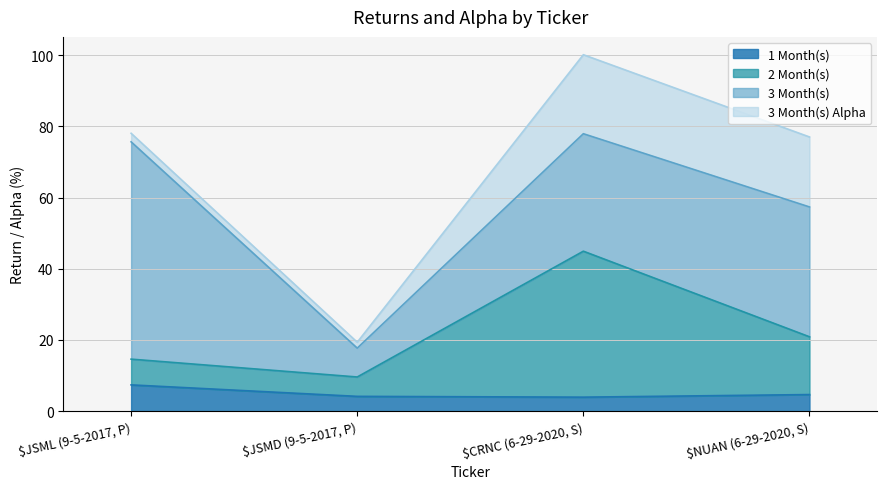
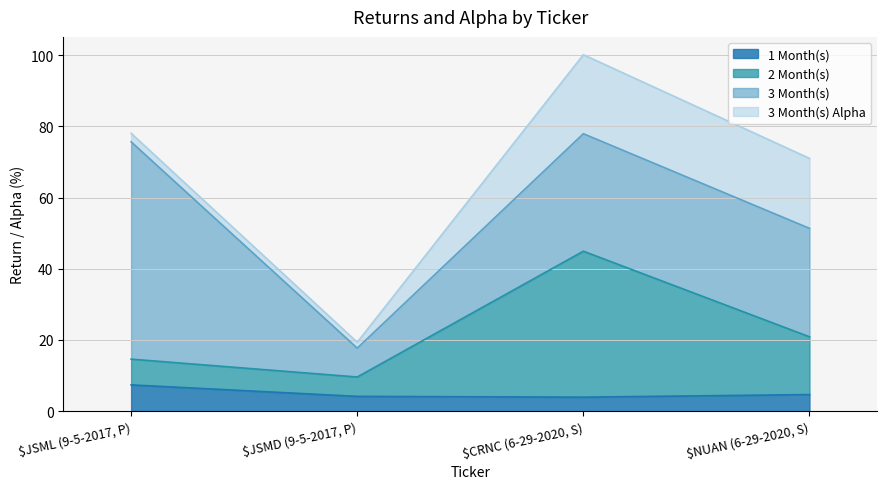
3 Month(s), $NUAN (6-29-2020, S): 36 -> 30
